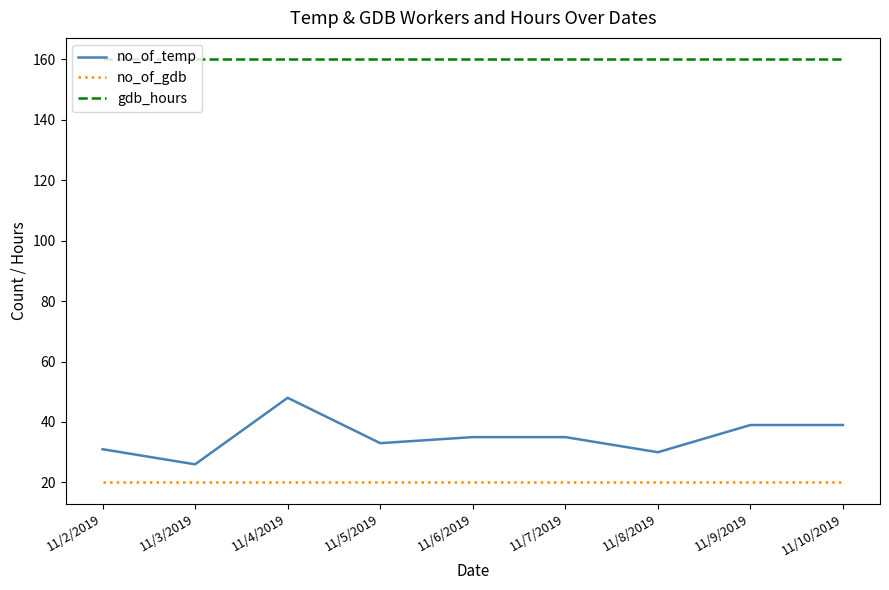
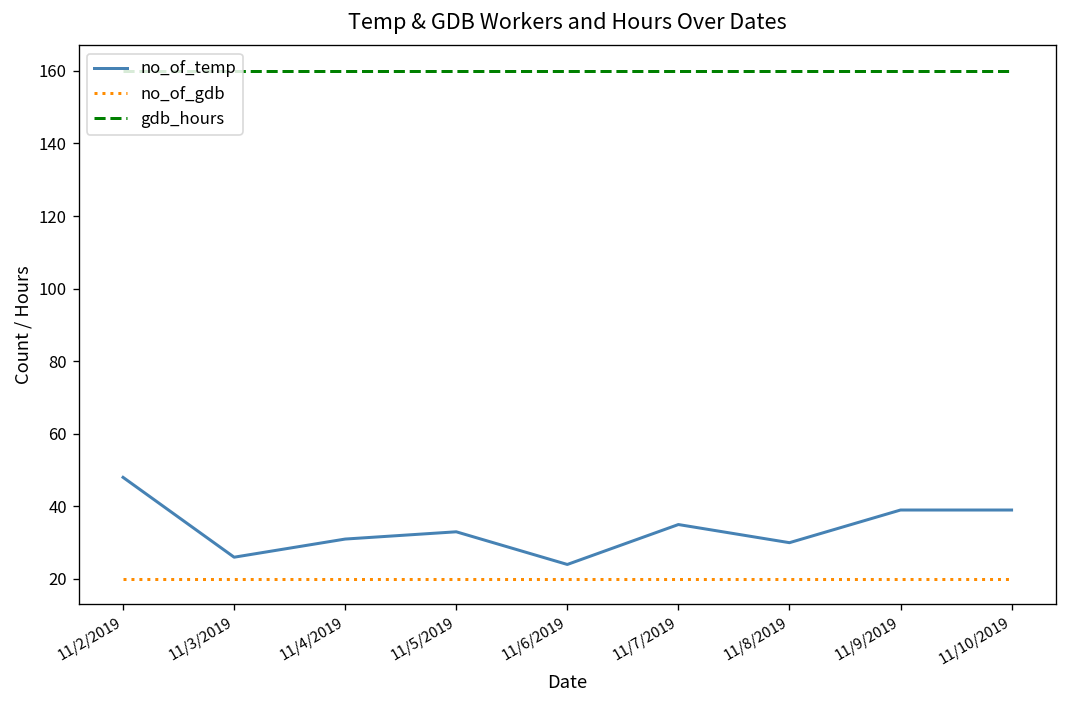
no_of_temp, 11/2/2019: 31 -> 48
no_of_temp, 11/4/2019: 48 -> 31
no_of_temp, 11/6/2019: 35 -> 24
